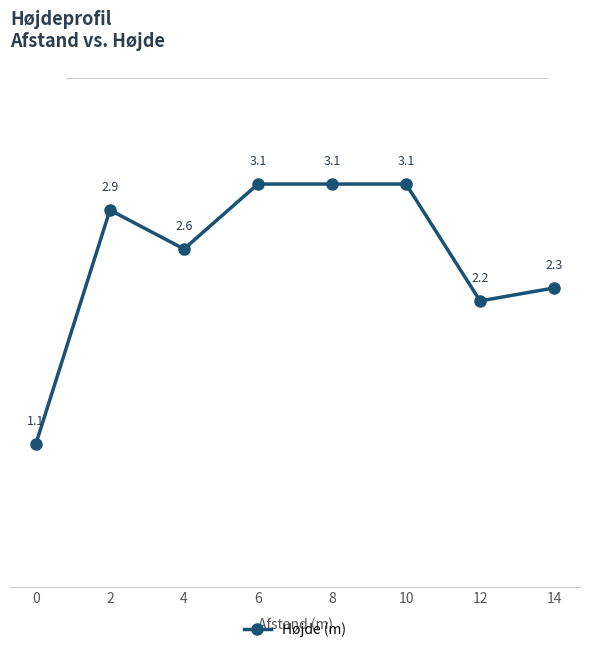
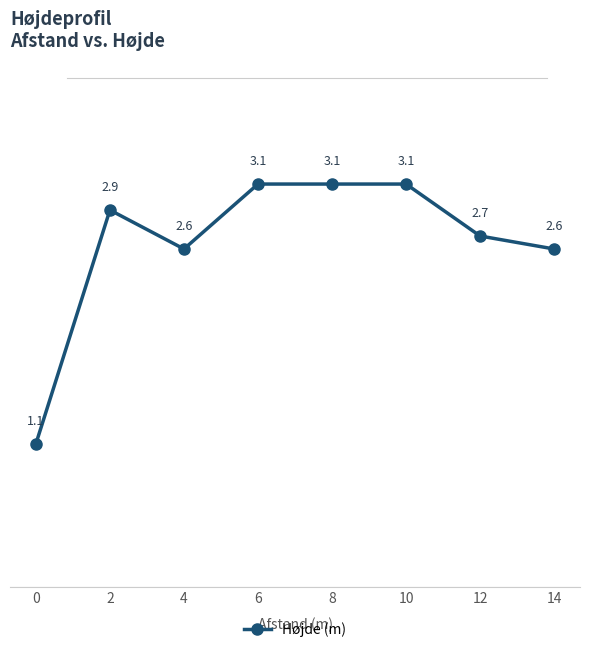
12: 2.2 -> 2.7
14: 2.3 -> 2.6
